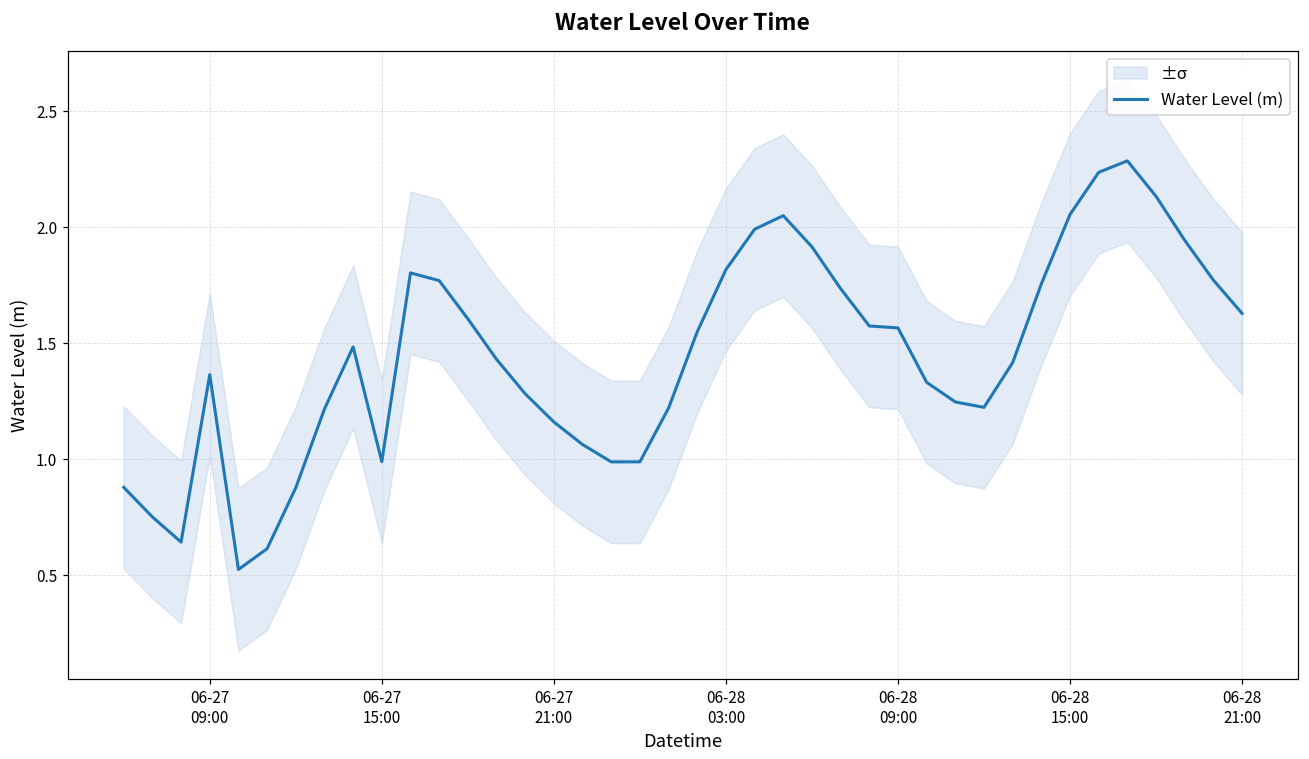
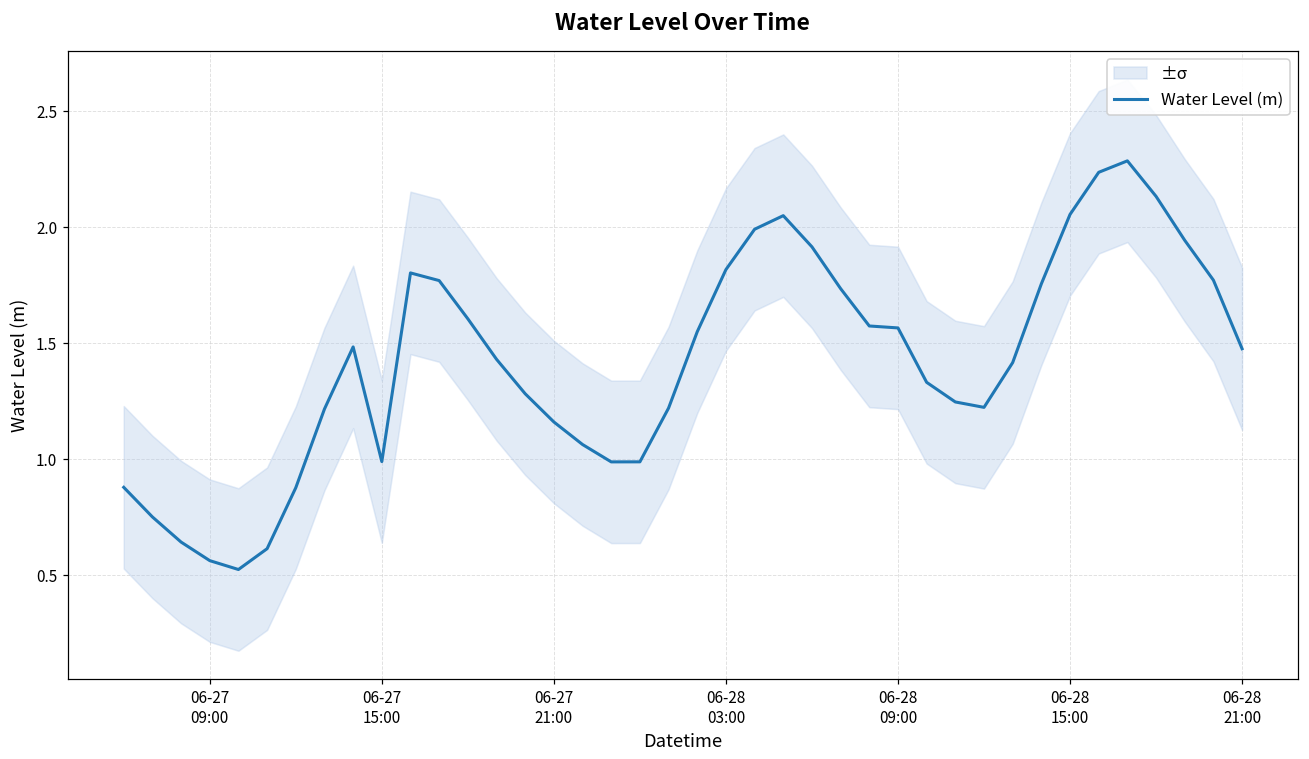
Water Level (m), 06-27 09:00: 1.36 -> 0.56
Water Level (m), 06-28 21:00: 1.63 -> 1.48
